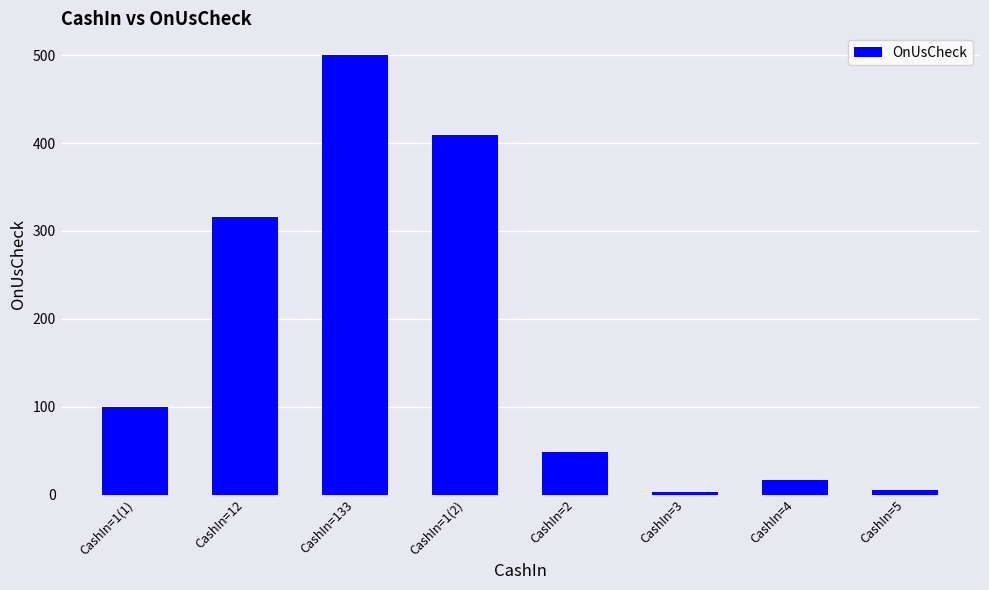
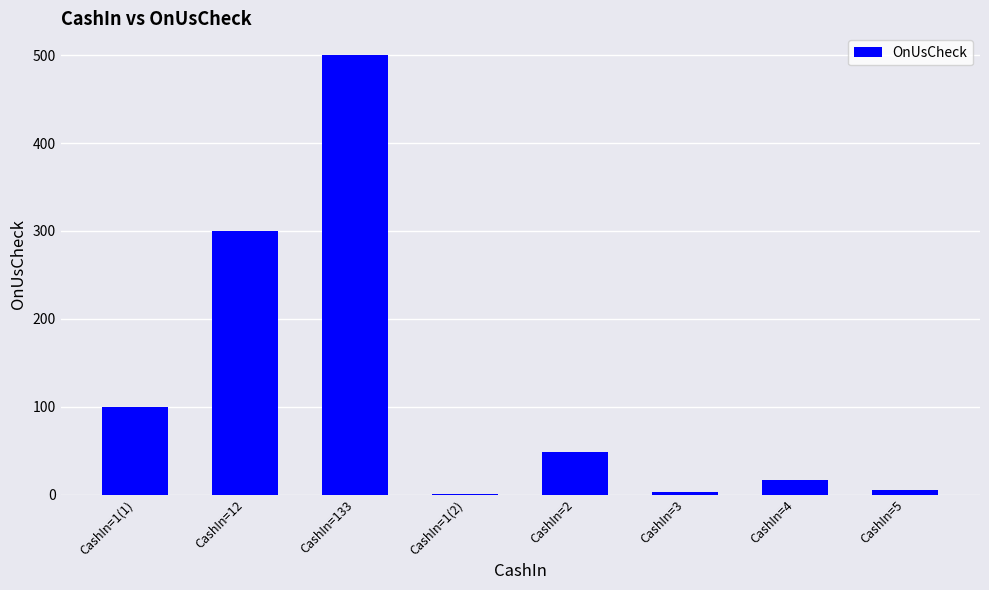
CashIn=12: 320 -> 300
CashIn=1(2): 410 -> 0
